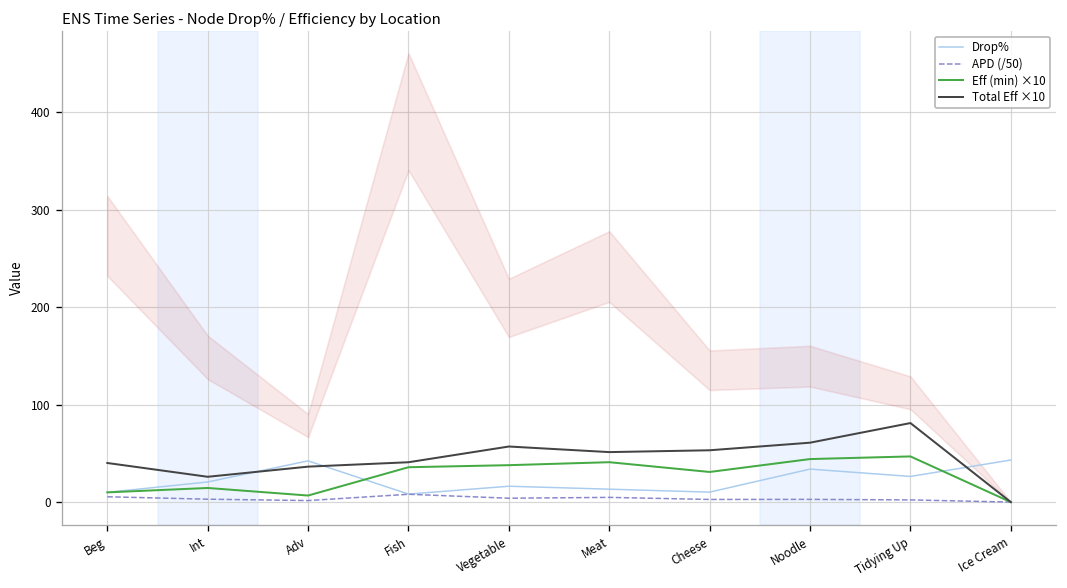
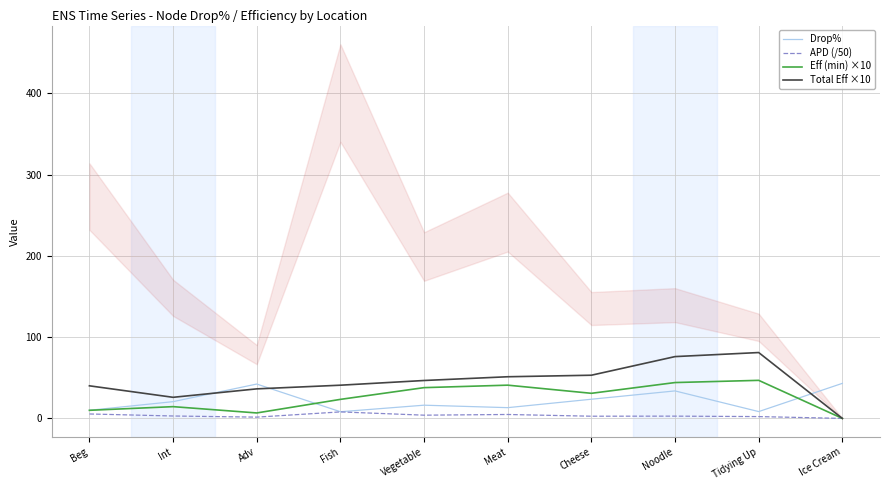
Eff (min) ×10, Fish: 40 -> 20
Total Eff ×10, Vegetable: 60 -> 50
Drop%, Cheese: 10 -> 20
Total Eff ×10, Noodle: 60 -> 80
Drop%, Tidying Up: 30 -> 10
